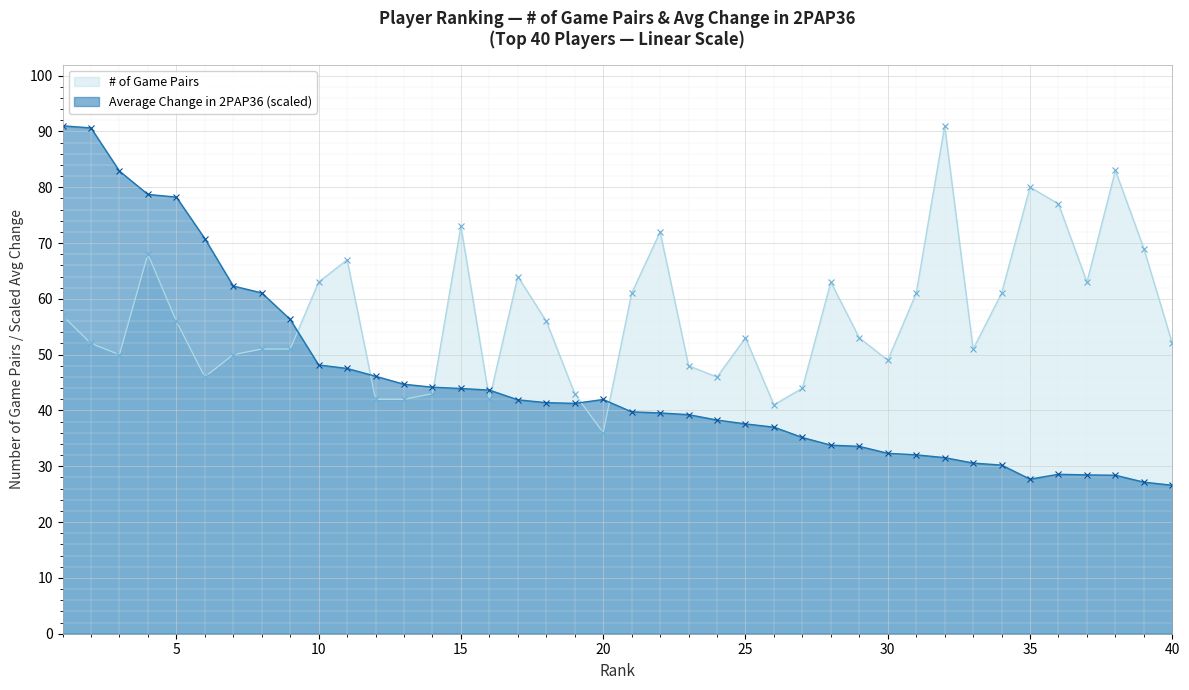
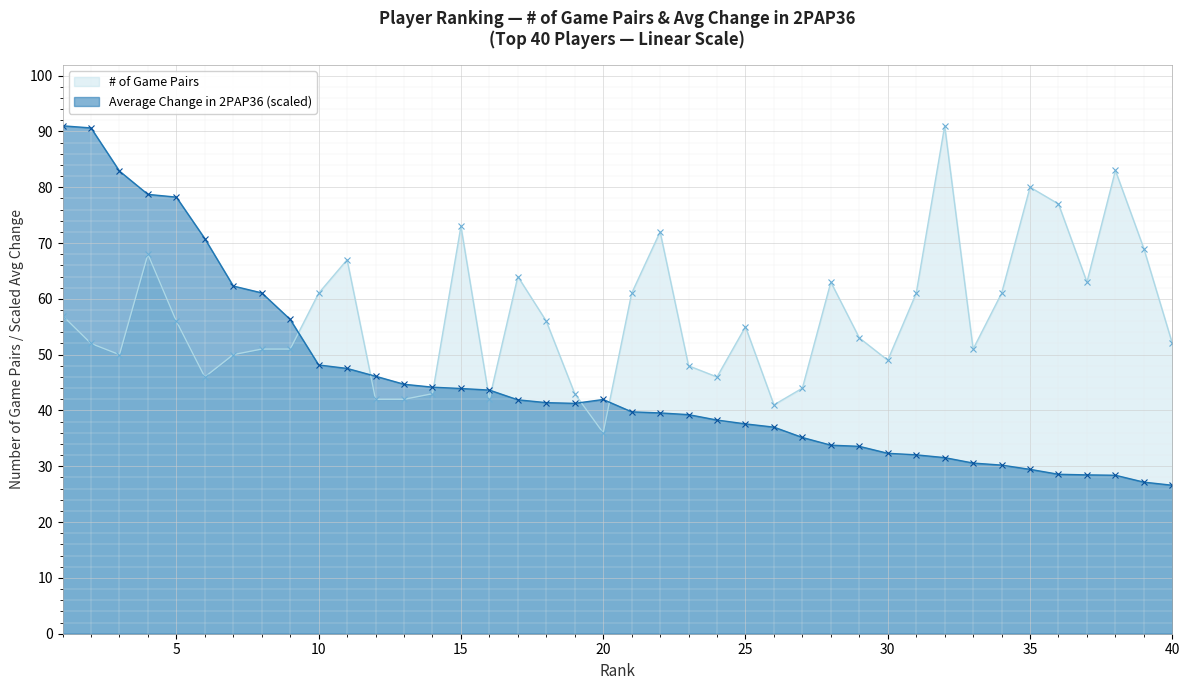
# of Game Pairs, 10: 63 -> 61
# of Game Pairs, 25: 53 -> 55
Average Change in 2PAP36 (scaled), 35: 28 -> 29
